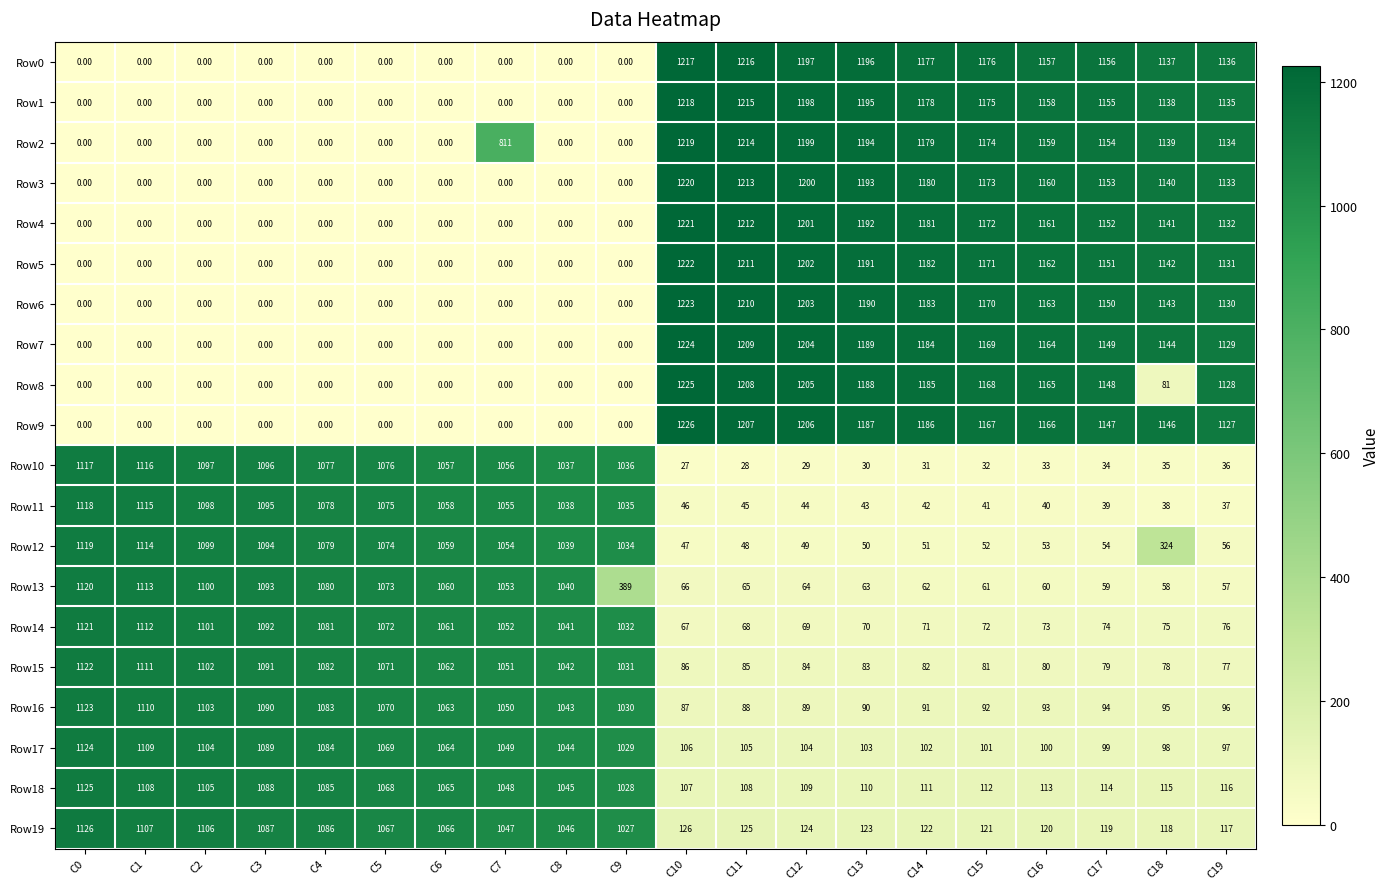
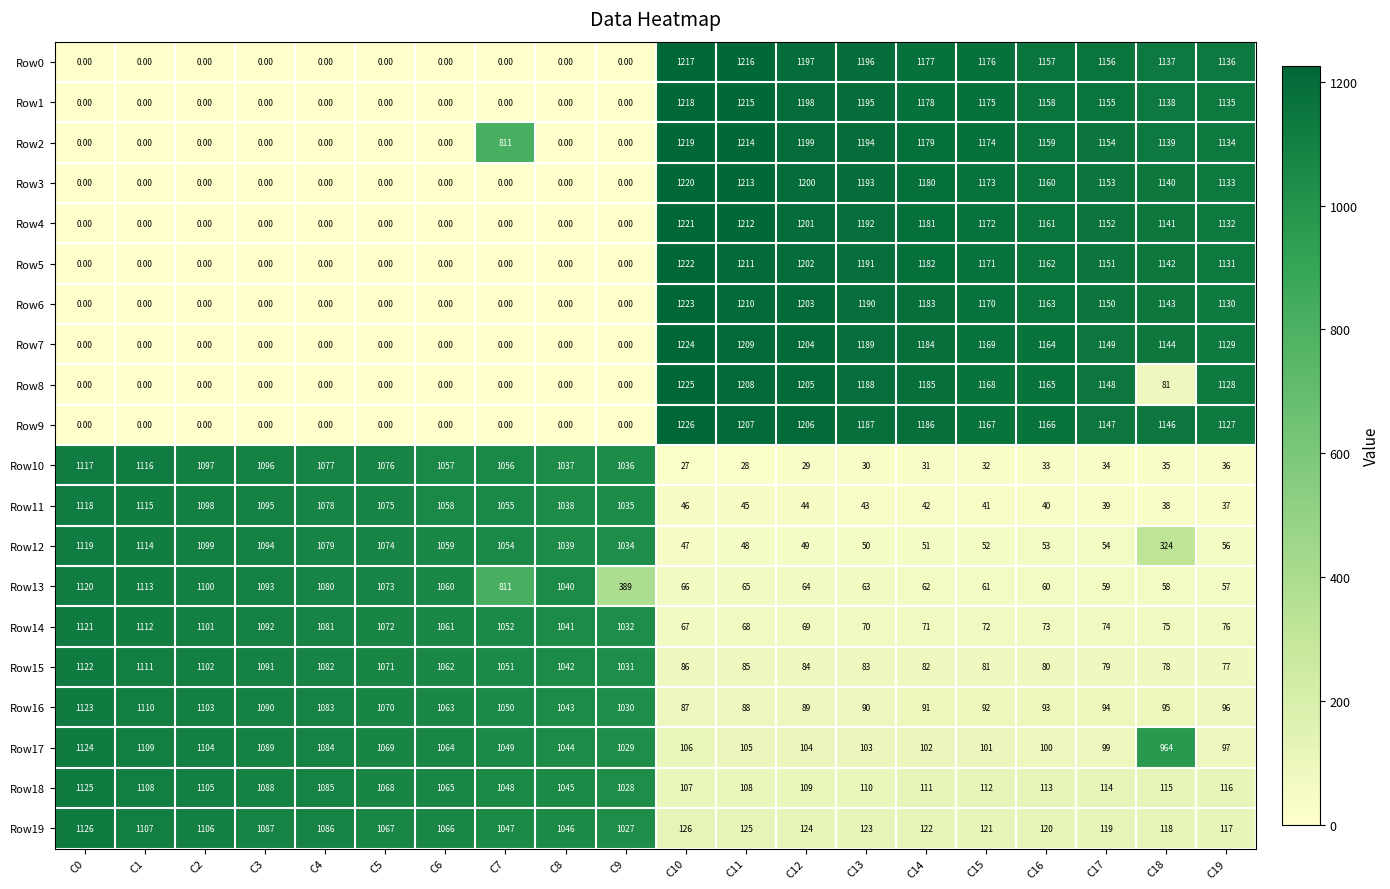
Row13, C7: 1053 -> 811
Row17, C18: 98 -> 964
